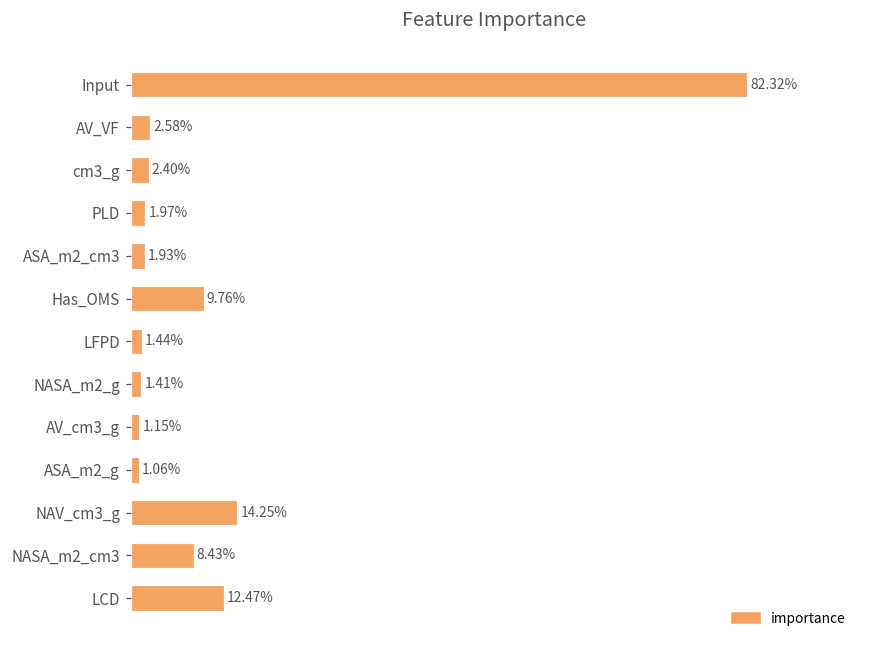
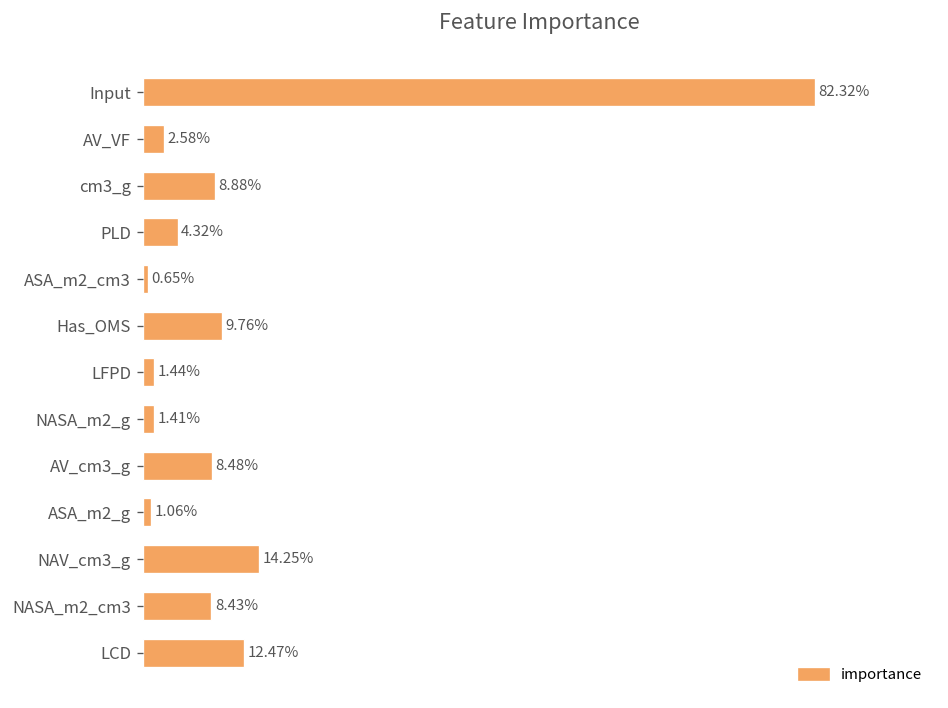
cm3_g: 2.40% -> 8.88%
PLD: 1.97% -> 4.32%
ASA_m2_cm3: 1.93% -> 0.65%
AV_cm3_g: 1.15% -> 8.48%
